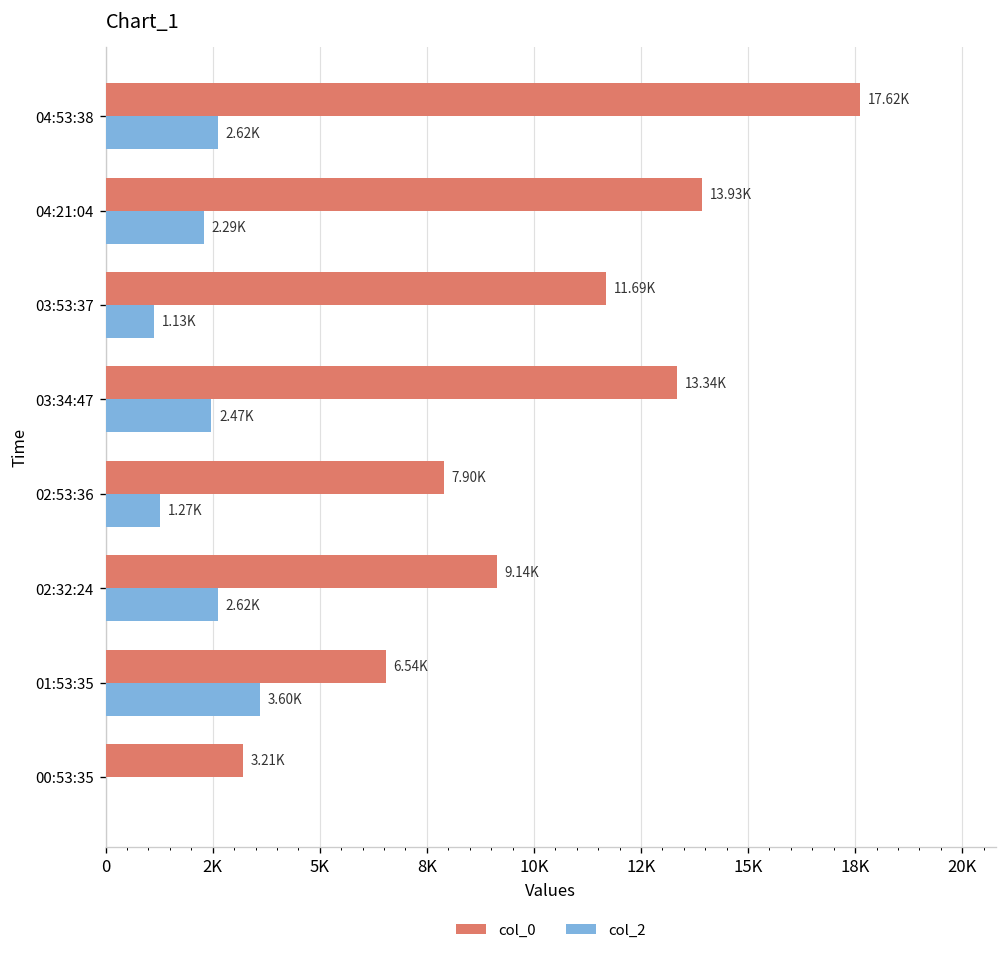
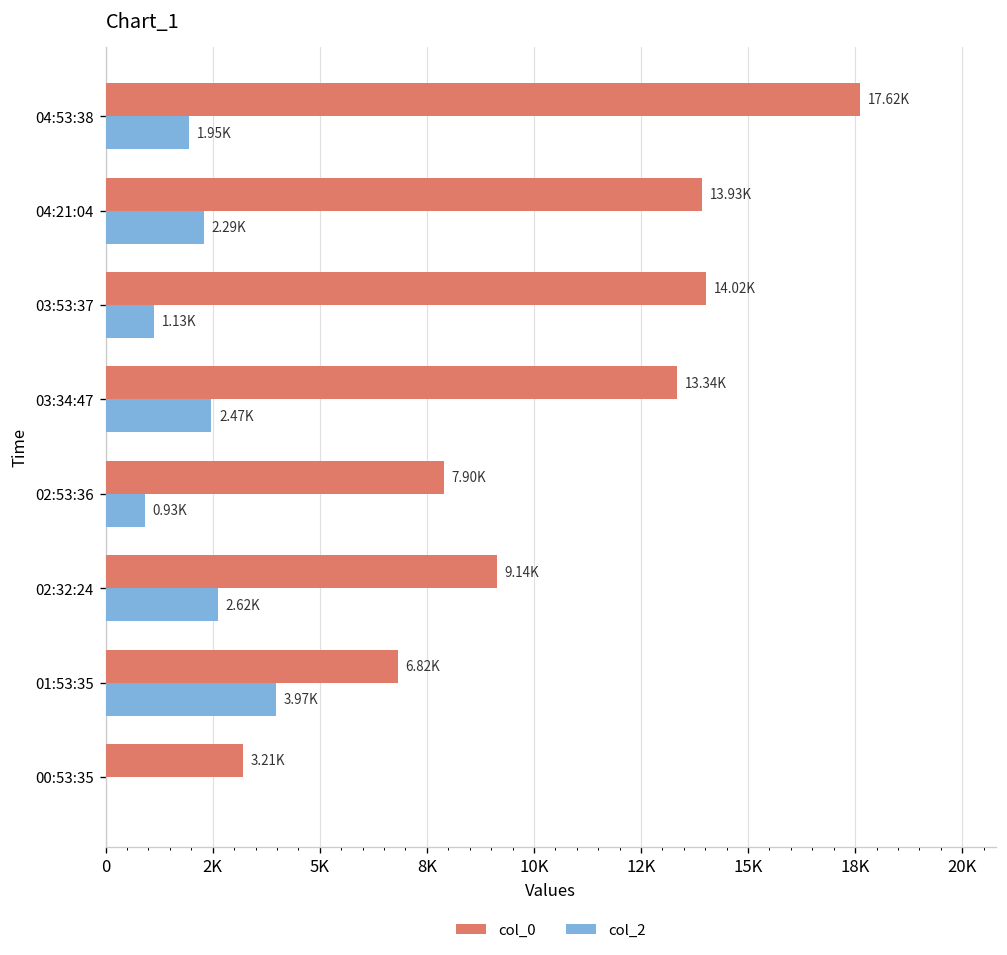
col_2, 04:53:38: 2.62K -> 1.95K
col_0, 03:53:37: 11.69K -> 14.02K
col_2, 02:53:36: 1.27K -> 0.93K
col_0, 01:53:35: 6.54K -> 6.82K
col_2, 01:53:35: 3.60K -> 3.97K
